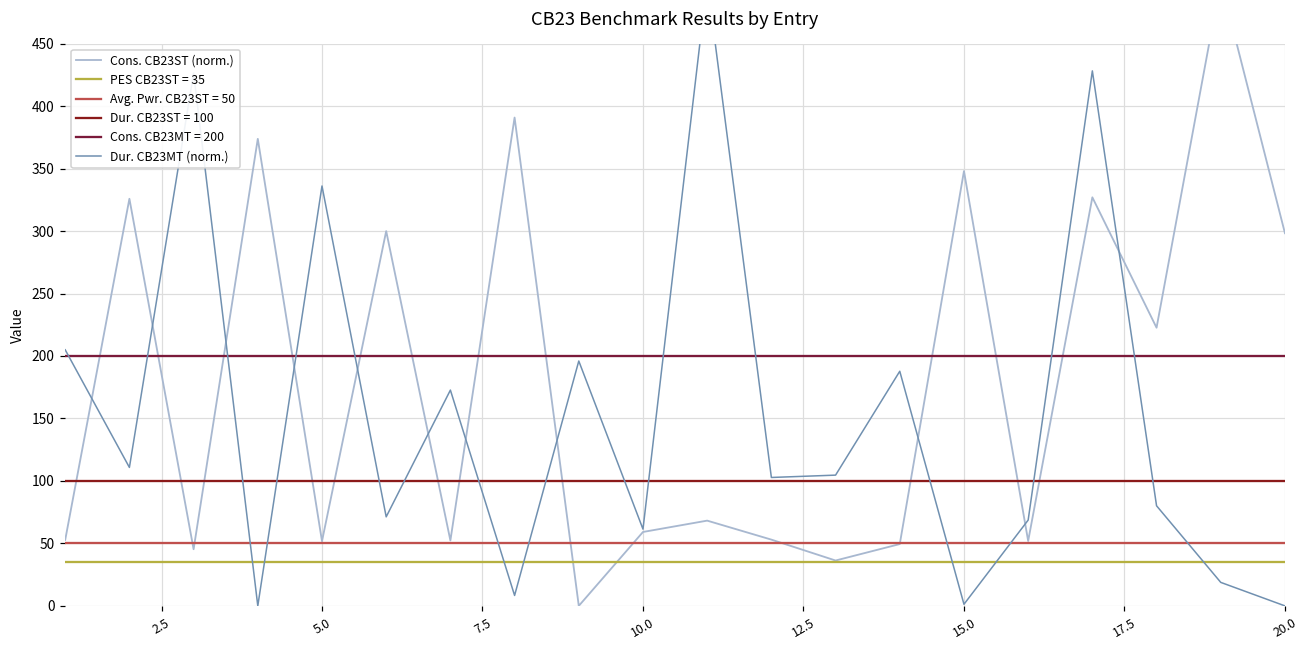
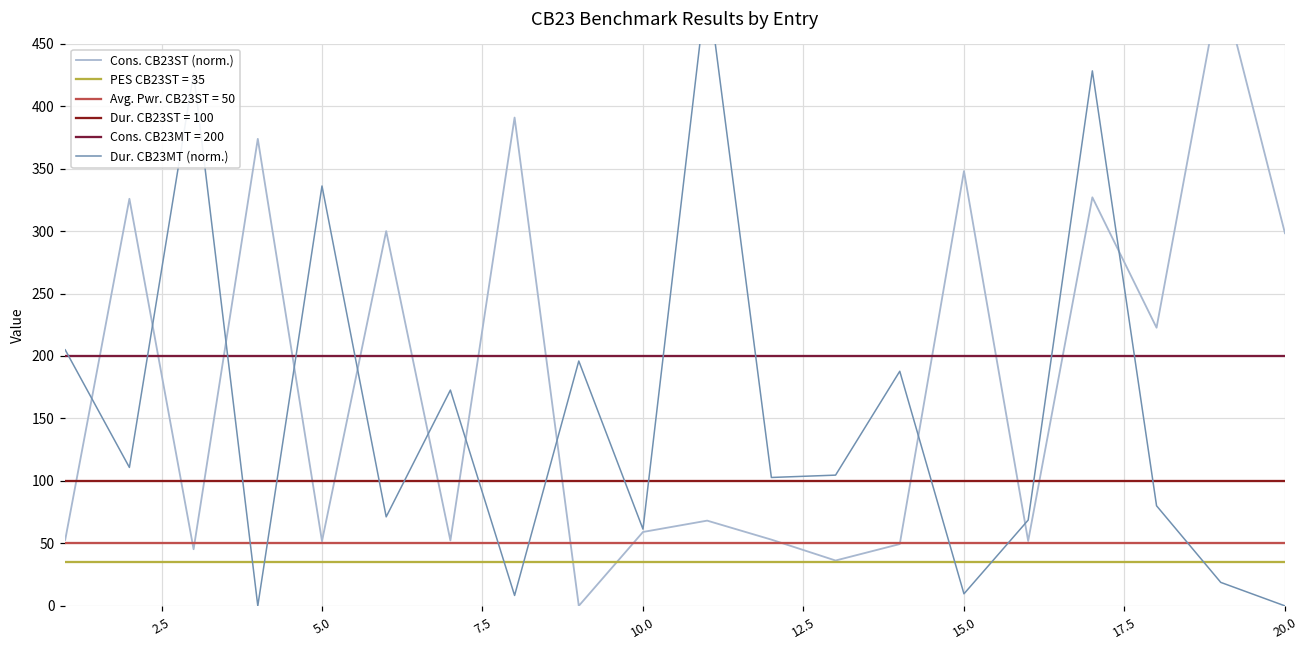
Dur. CB23MT (norm.), 15.0: 1 -> 10
